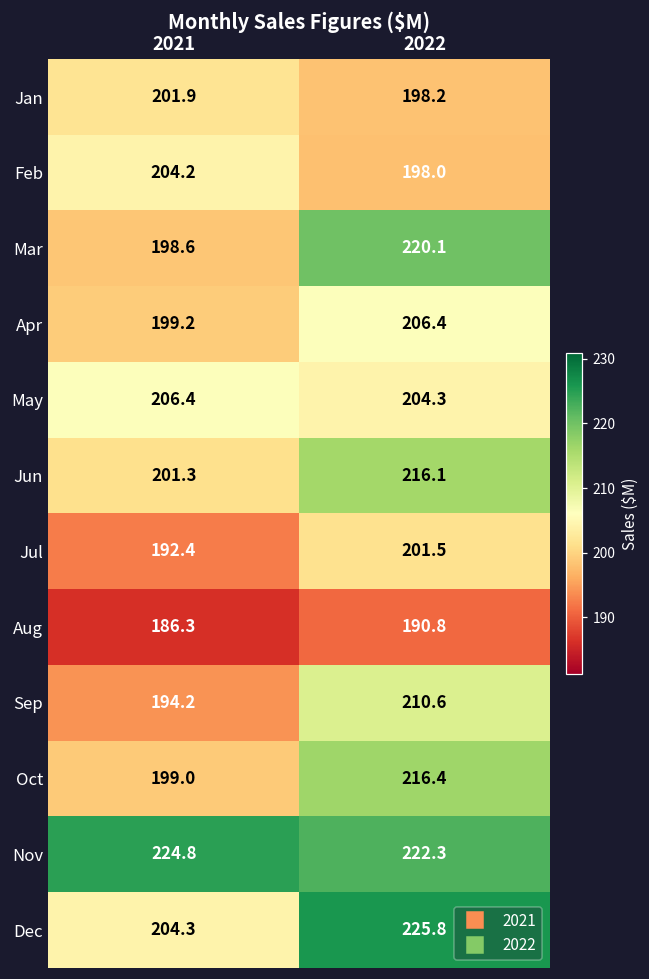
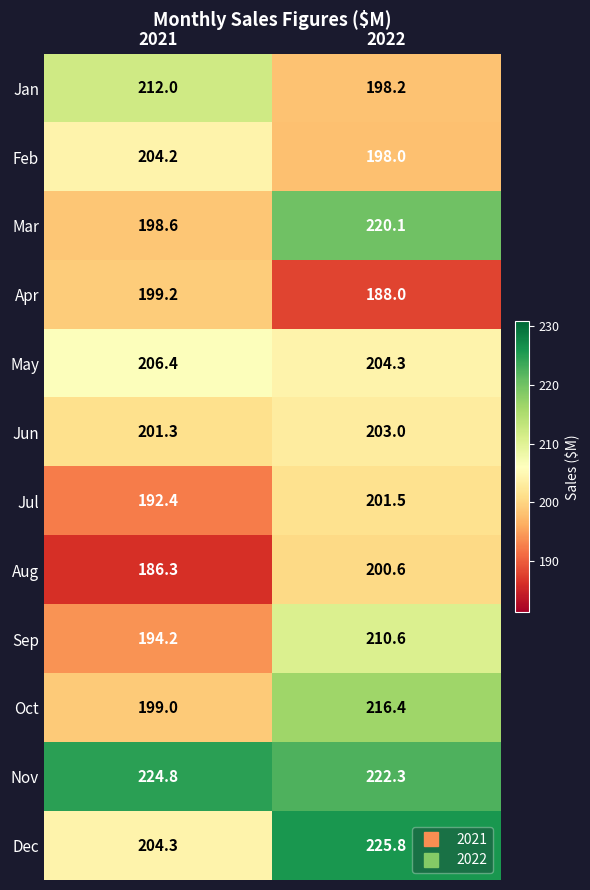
Jan, 2021: 201.9 -> 212.0
Apr, 2022: 206.4 -> 188.0
Jun, 2022: 216.1 -> 203.0
Aug, 2022: 190.8 -> 200.6
